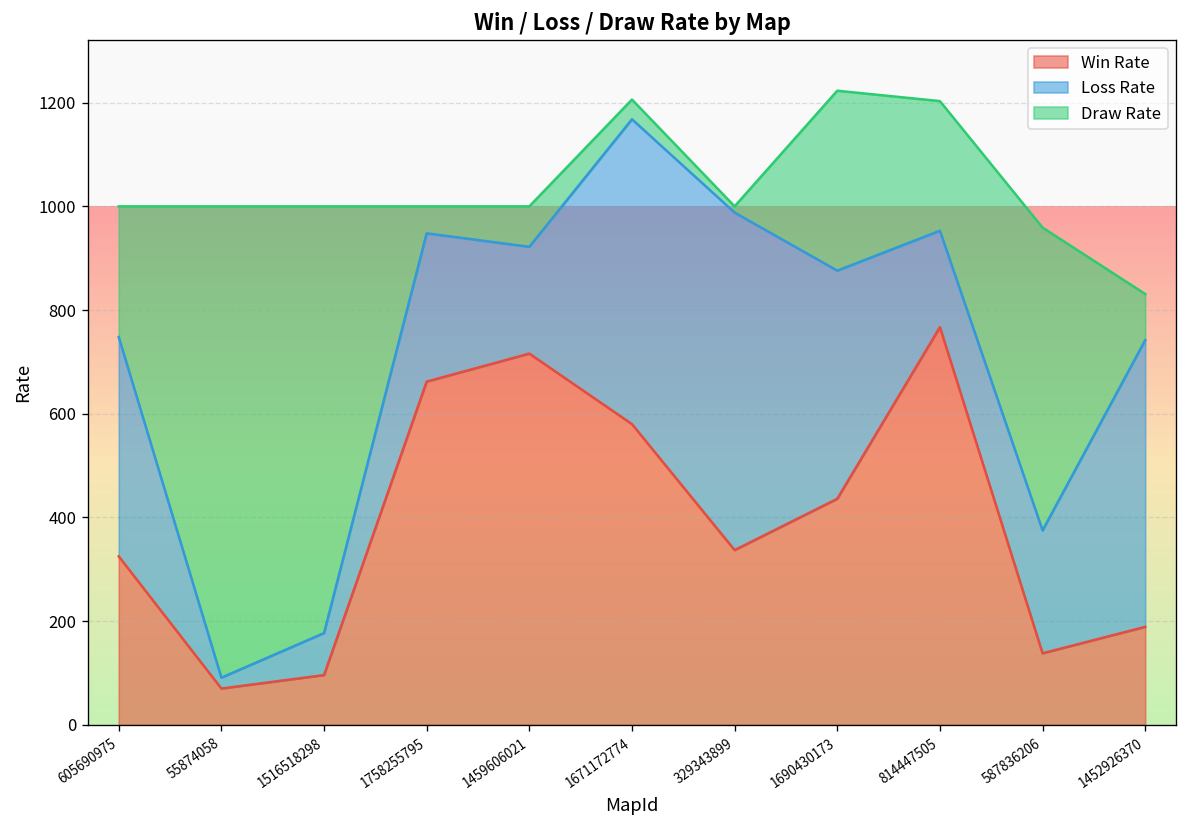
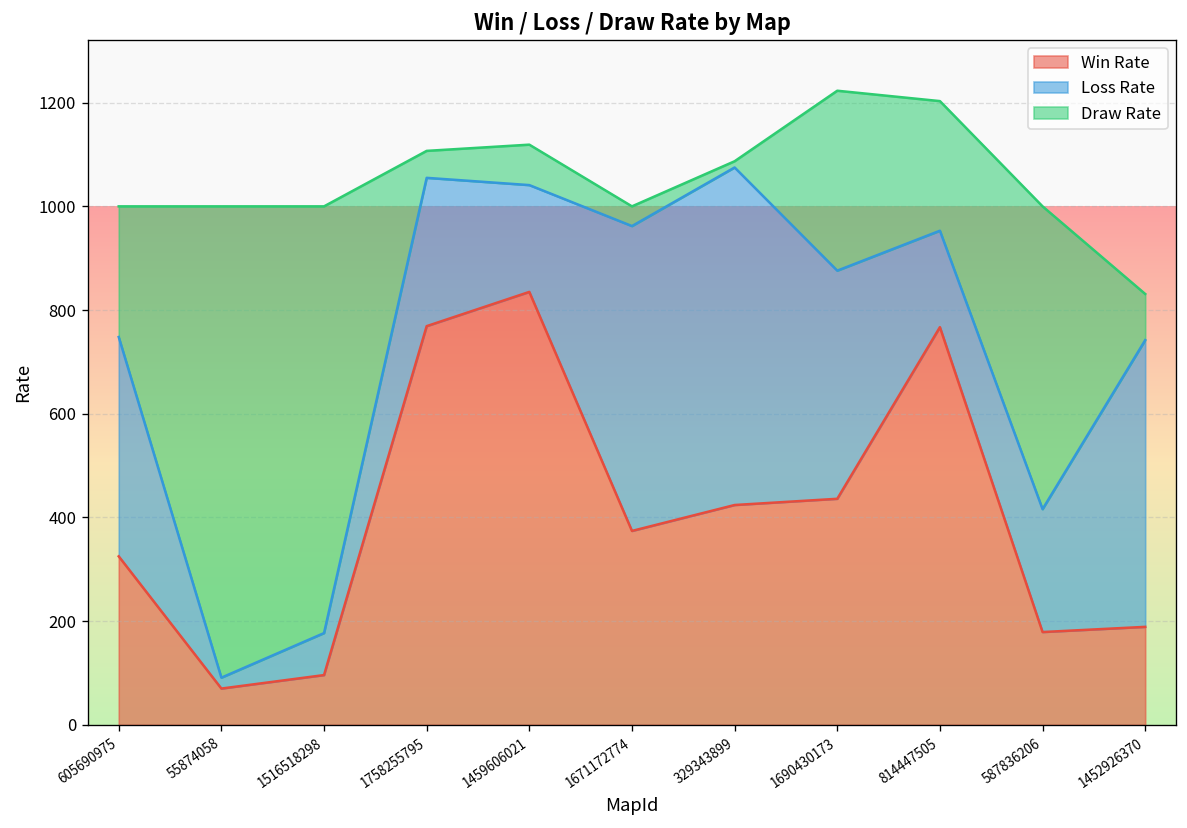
Win Rate, 1758255795: 660 -> 770
Win Rate, 1459606021: 720 -> 840
Win Rate, 1671172774: 580 -> 370
Win Rate, 329343899: 340 -> 420
Win Rate, 587836206: 140 -> 180
